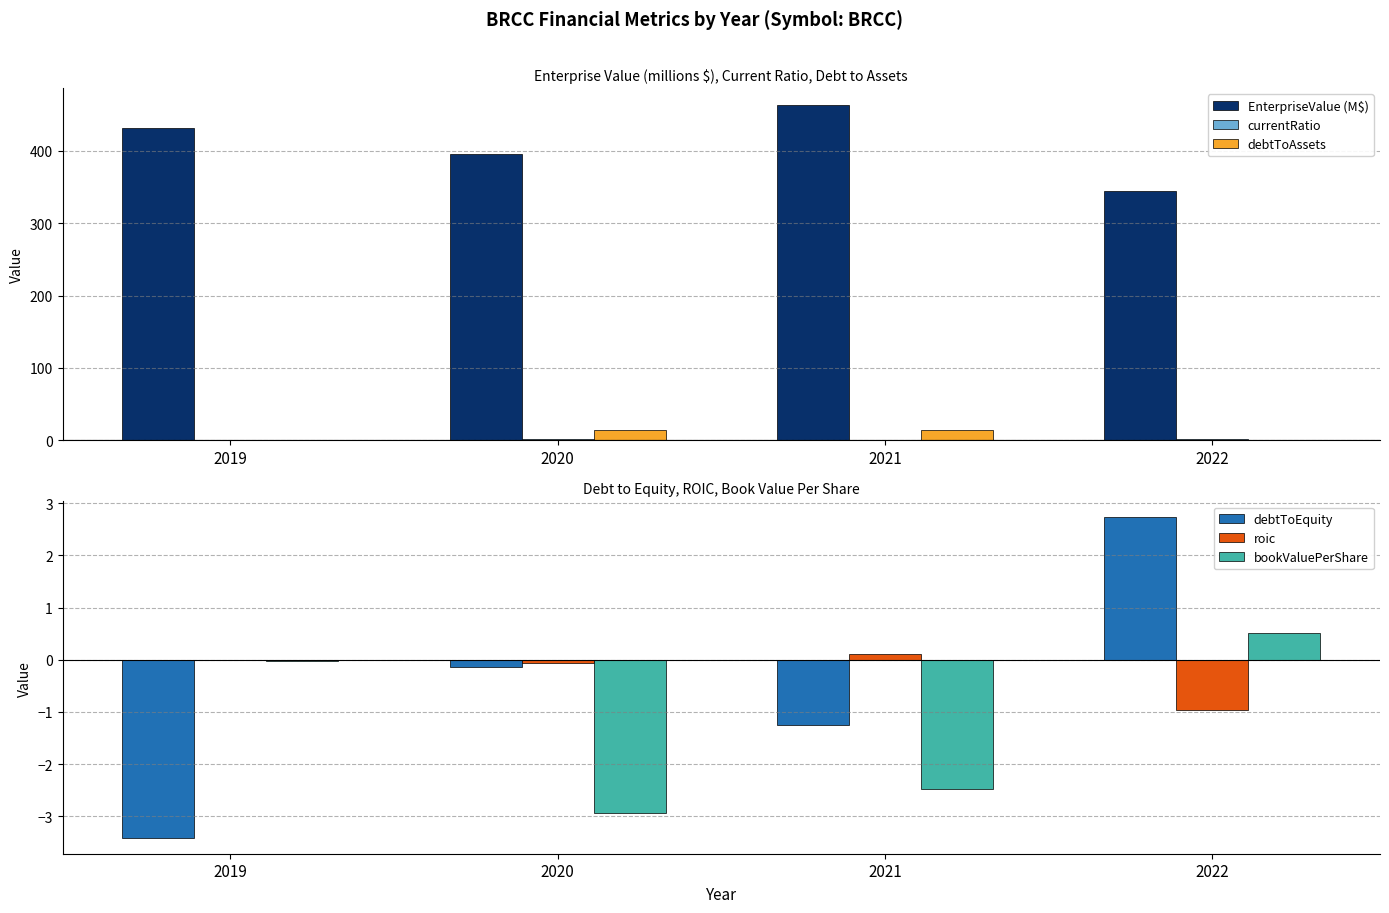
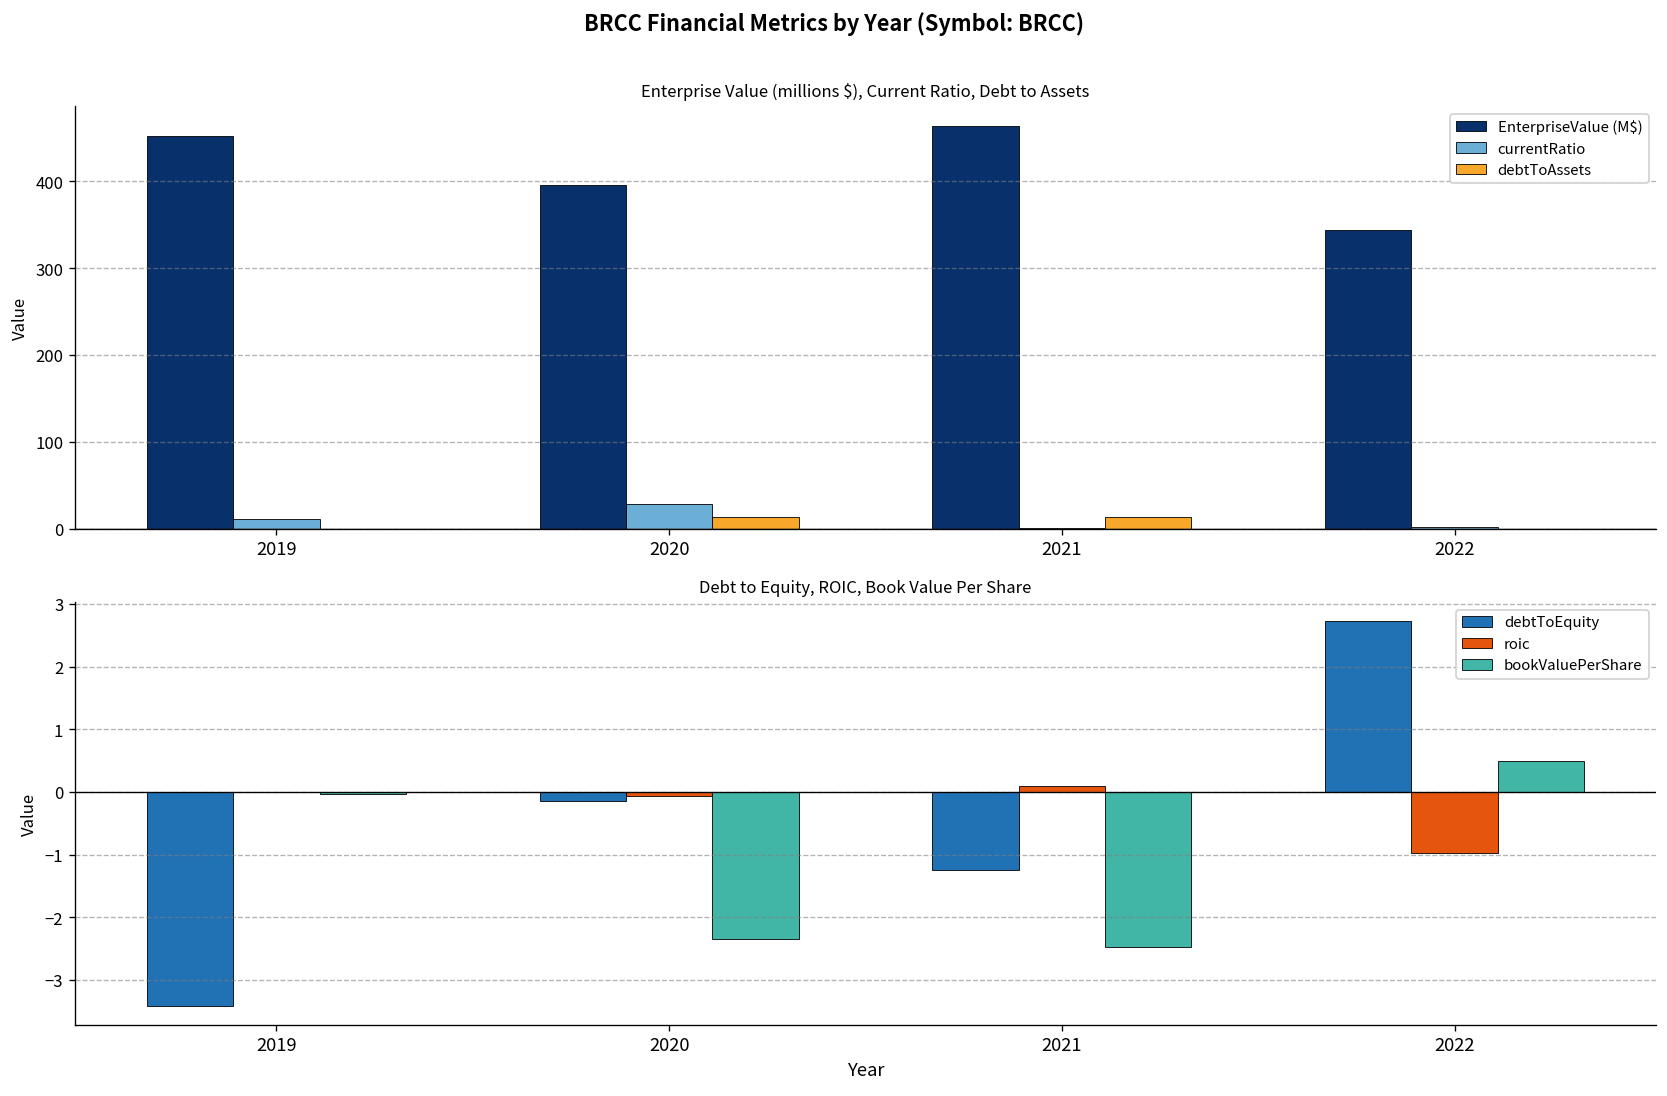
Enterprise Value (millions $), Current Ratio, Debt to Assets, EnterpriseValue (M$), 2019: 430 -> 450
Enterprise Value (millions $), Current Ratio, Debt to Assets, currentRatio, 2019: 0 -> 10
Enterprise Value (millions $), Current Ratio, Debt to Assets, currentRatio, 2020: 0 -> 30
Debt to Equity, ROIC, Book Value Per Share, bookValuePerShare, 2020: -2.9 -> -2.3
